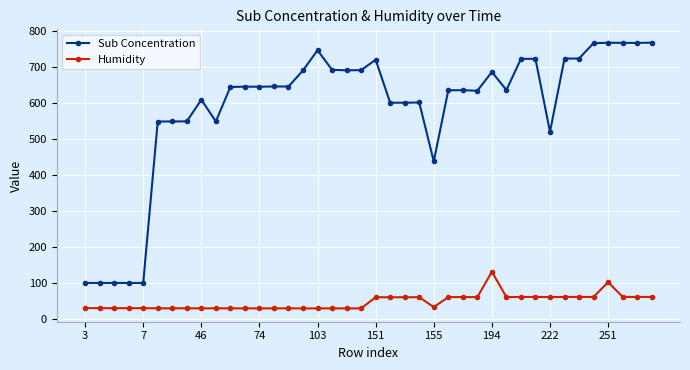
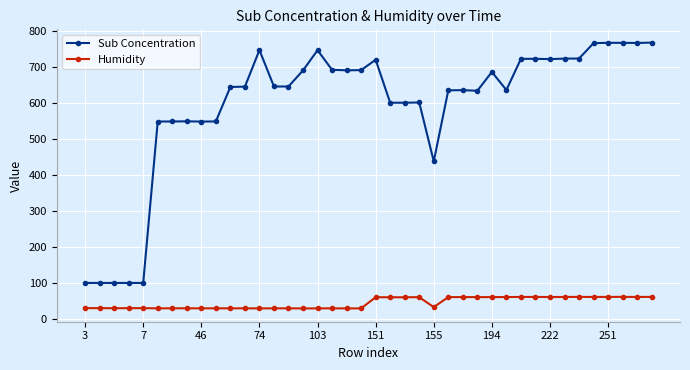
Sub Concentration, 46: 610 -> 550
Sub Concentration, 74: 640 -> 750
Humidity, 194: 130 -> 60
Sub Concentration, 222: 520 -> 720
Humidity, 251: 100 -> 60
